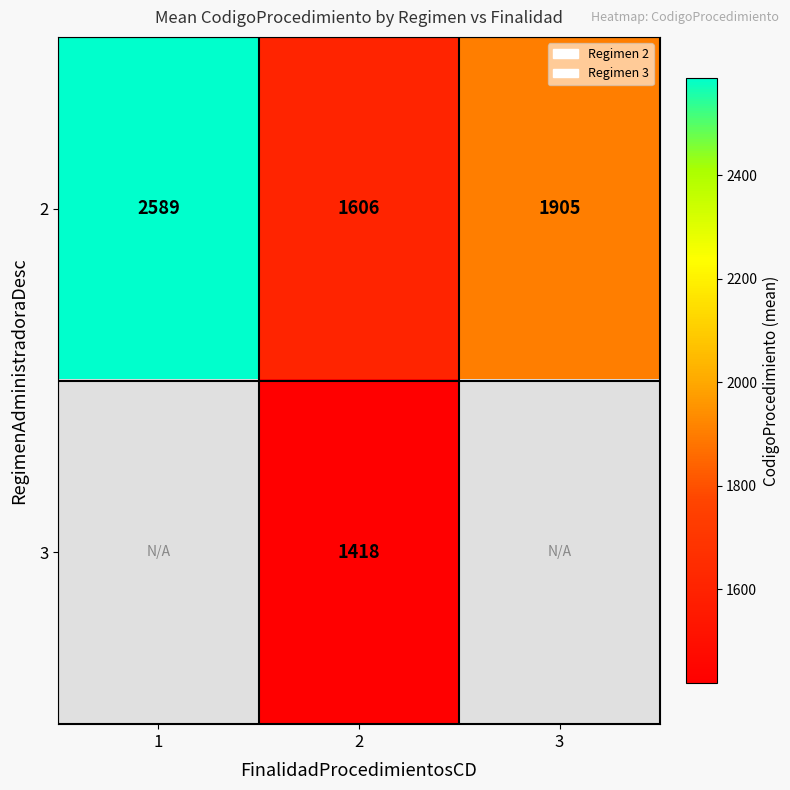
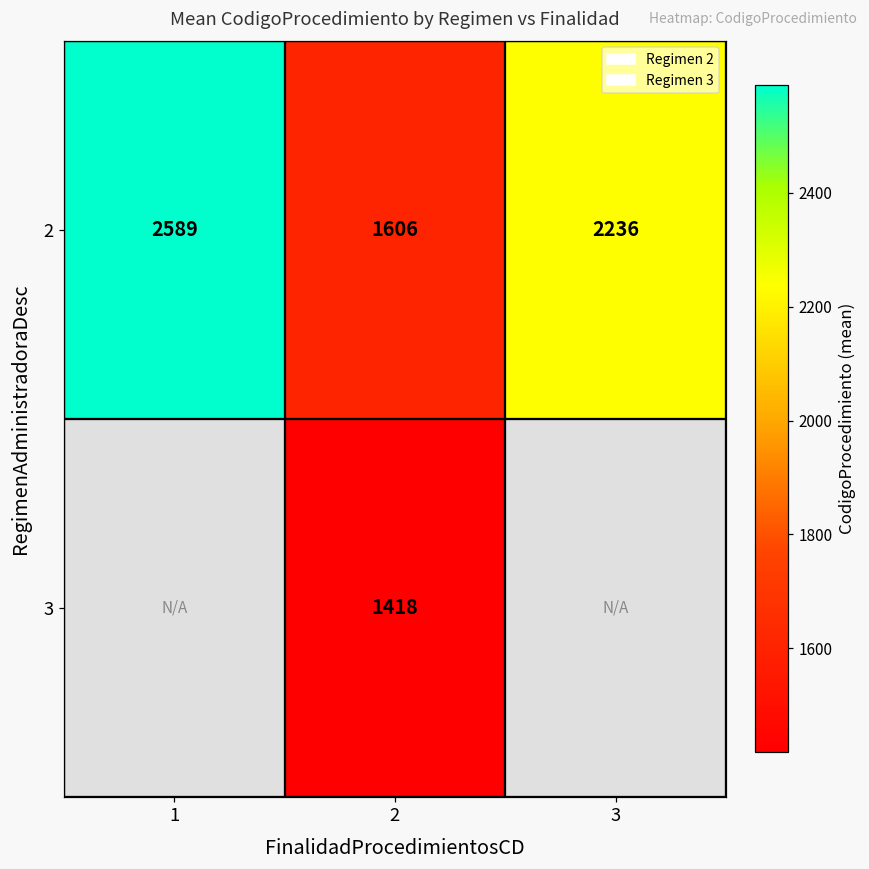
2, 3: 1905 -> 2236
